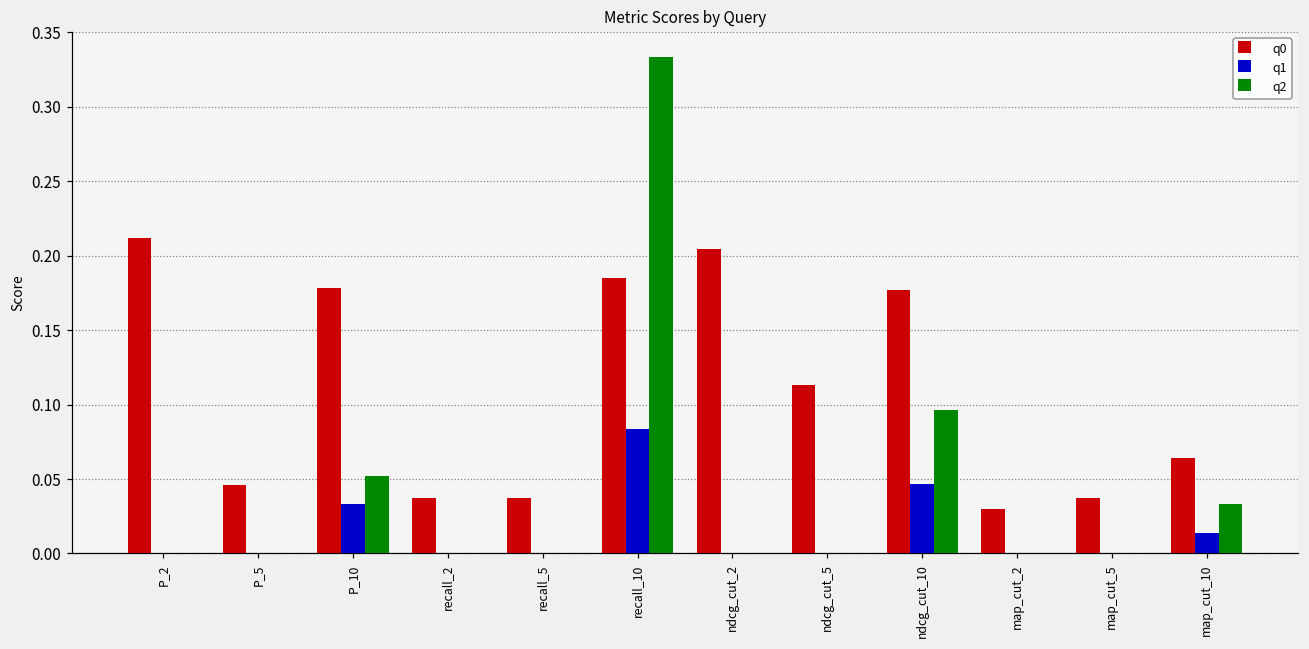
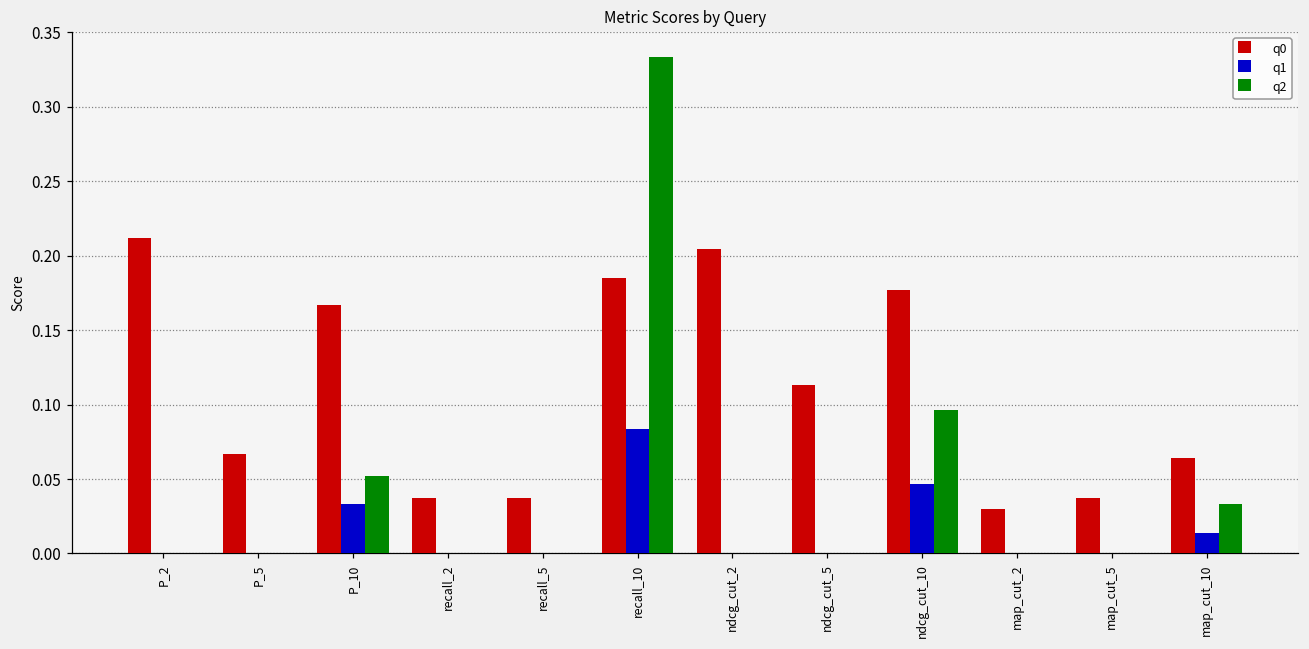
q0, P_5: 0.046 -> 0.067
q0, P_10: 0.179 -> 0.167
